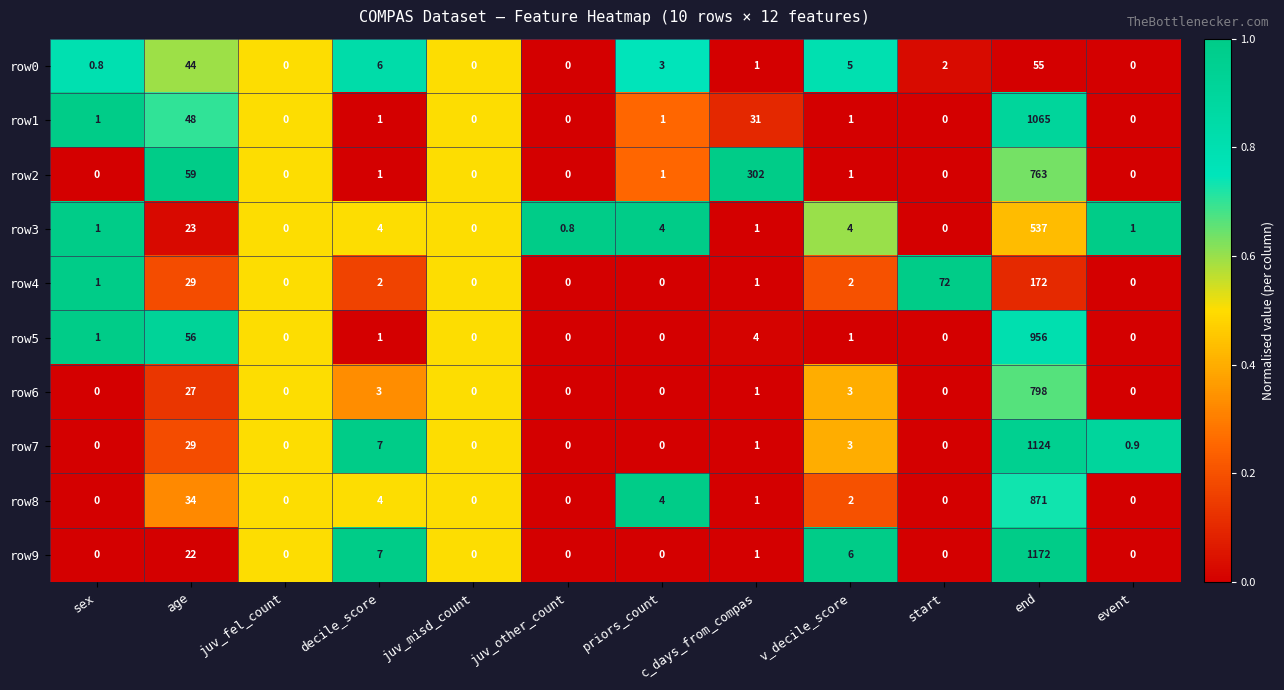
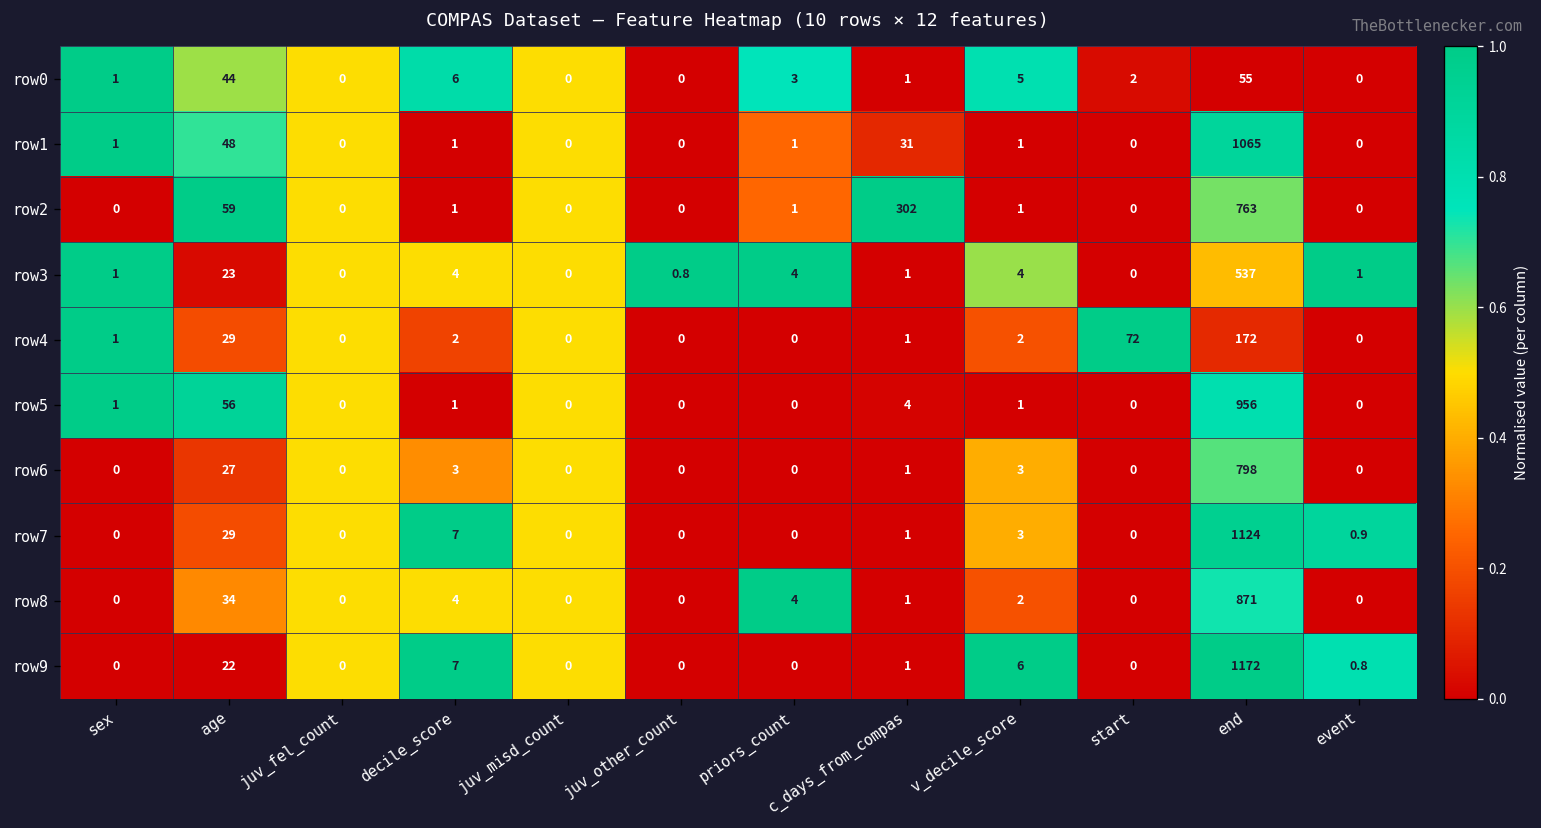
row0, sex: 0.8 -> 1
row9, event: 0 -> 0.8
